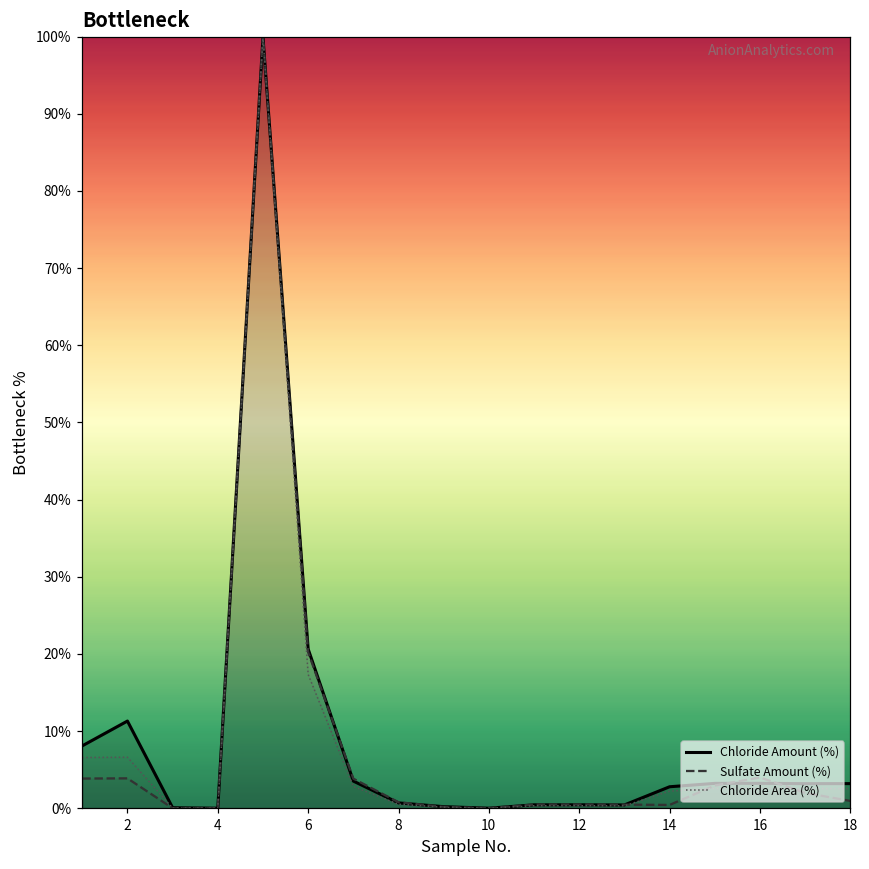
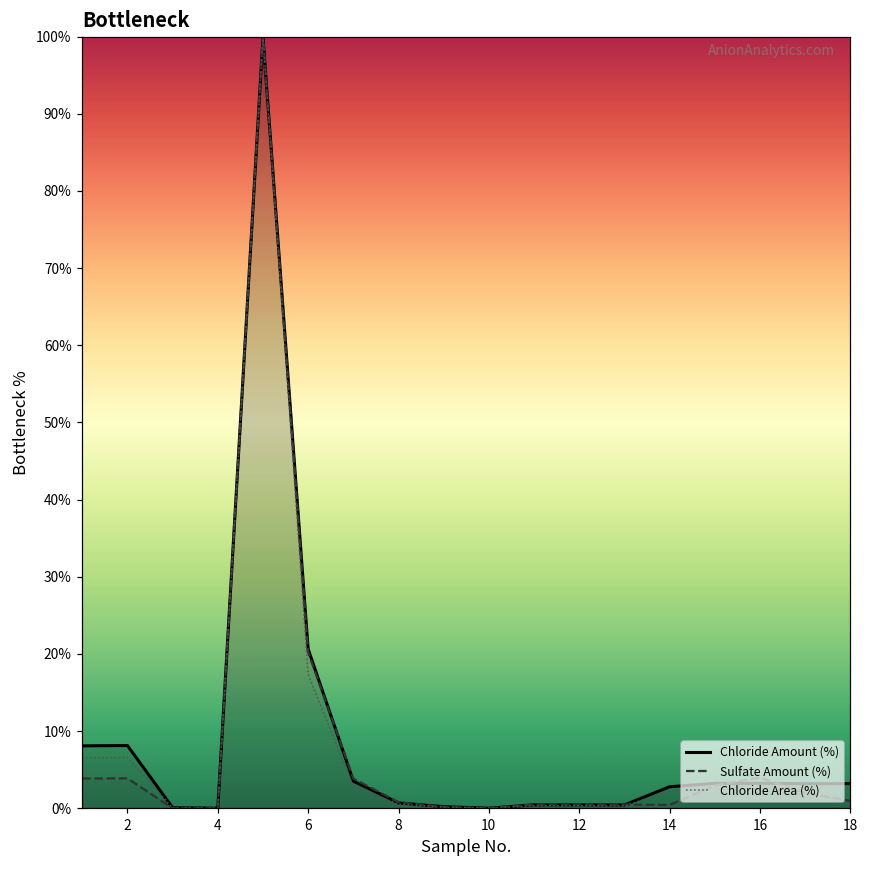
Chloride Amount (%), 2: 11% -> 8%
